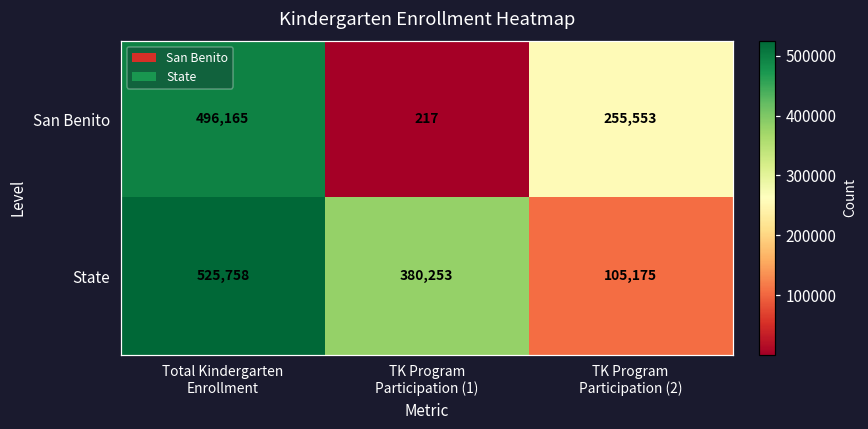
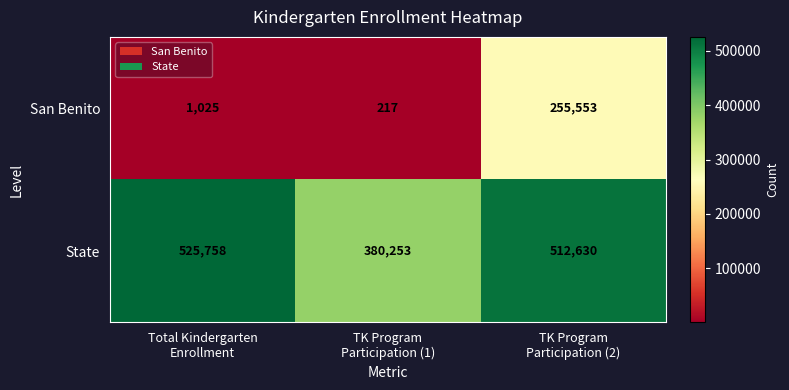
San Benito, Total Kindergarten Enrollment: 496,165 -> 1,025
State, TK Program Participation (2): 105,175 -> 512,630
